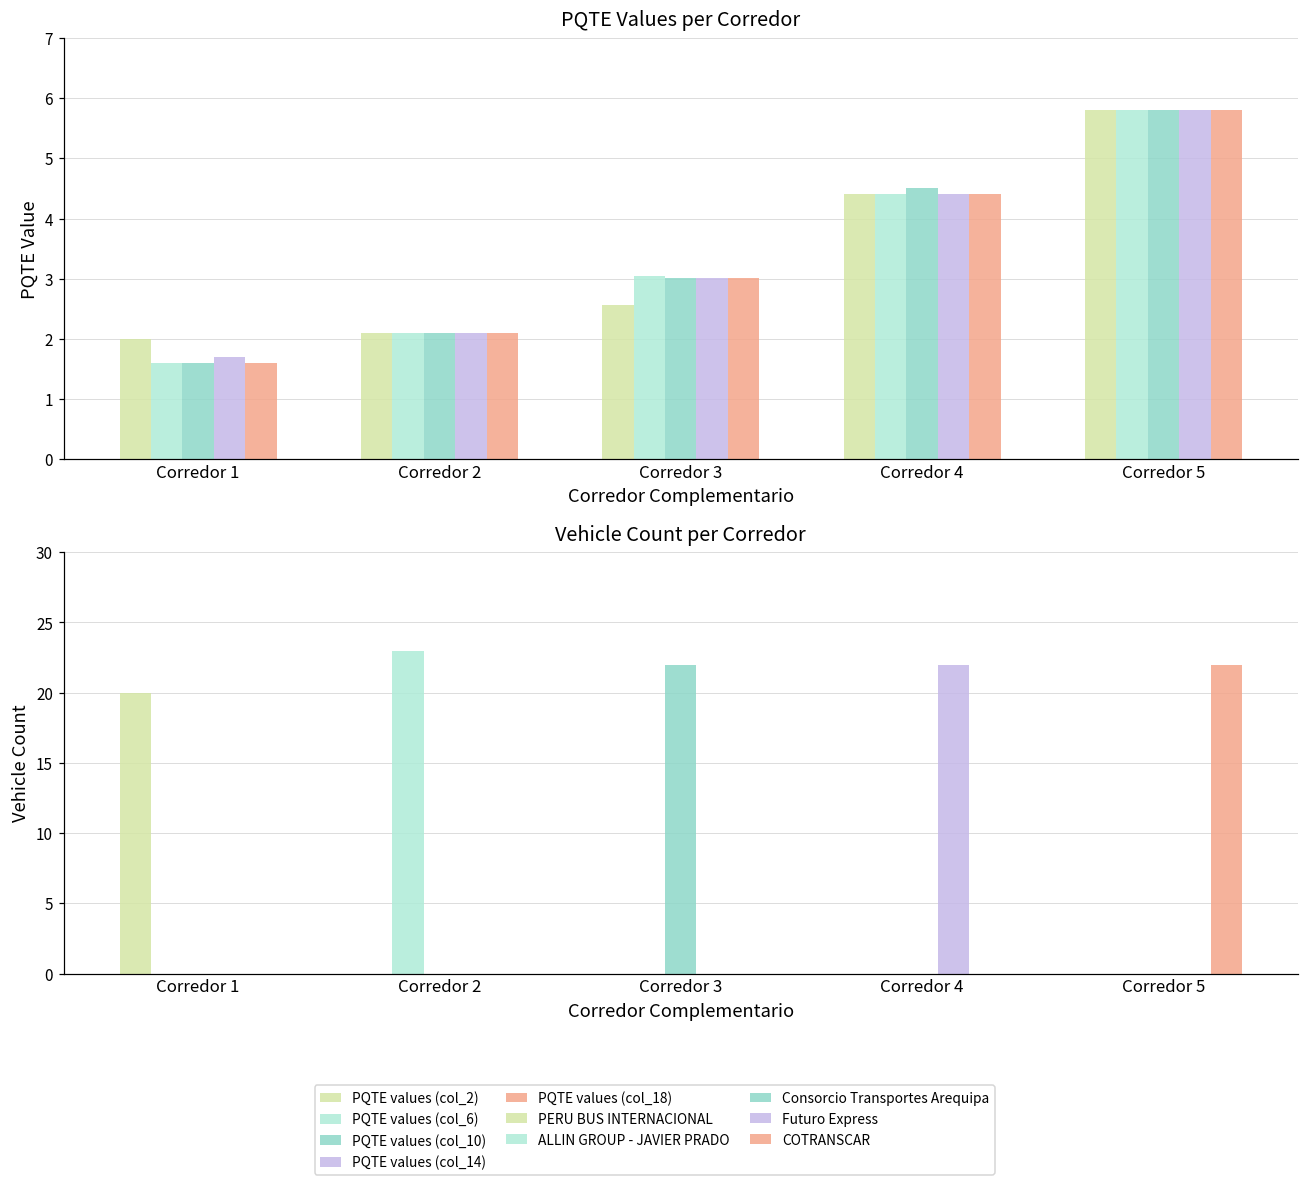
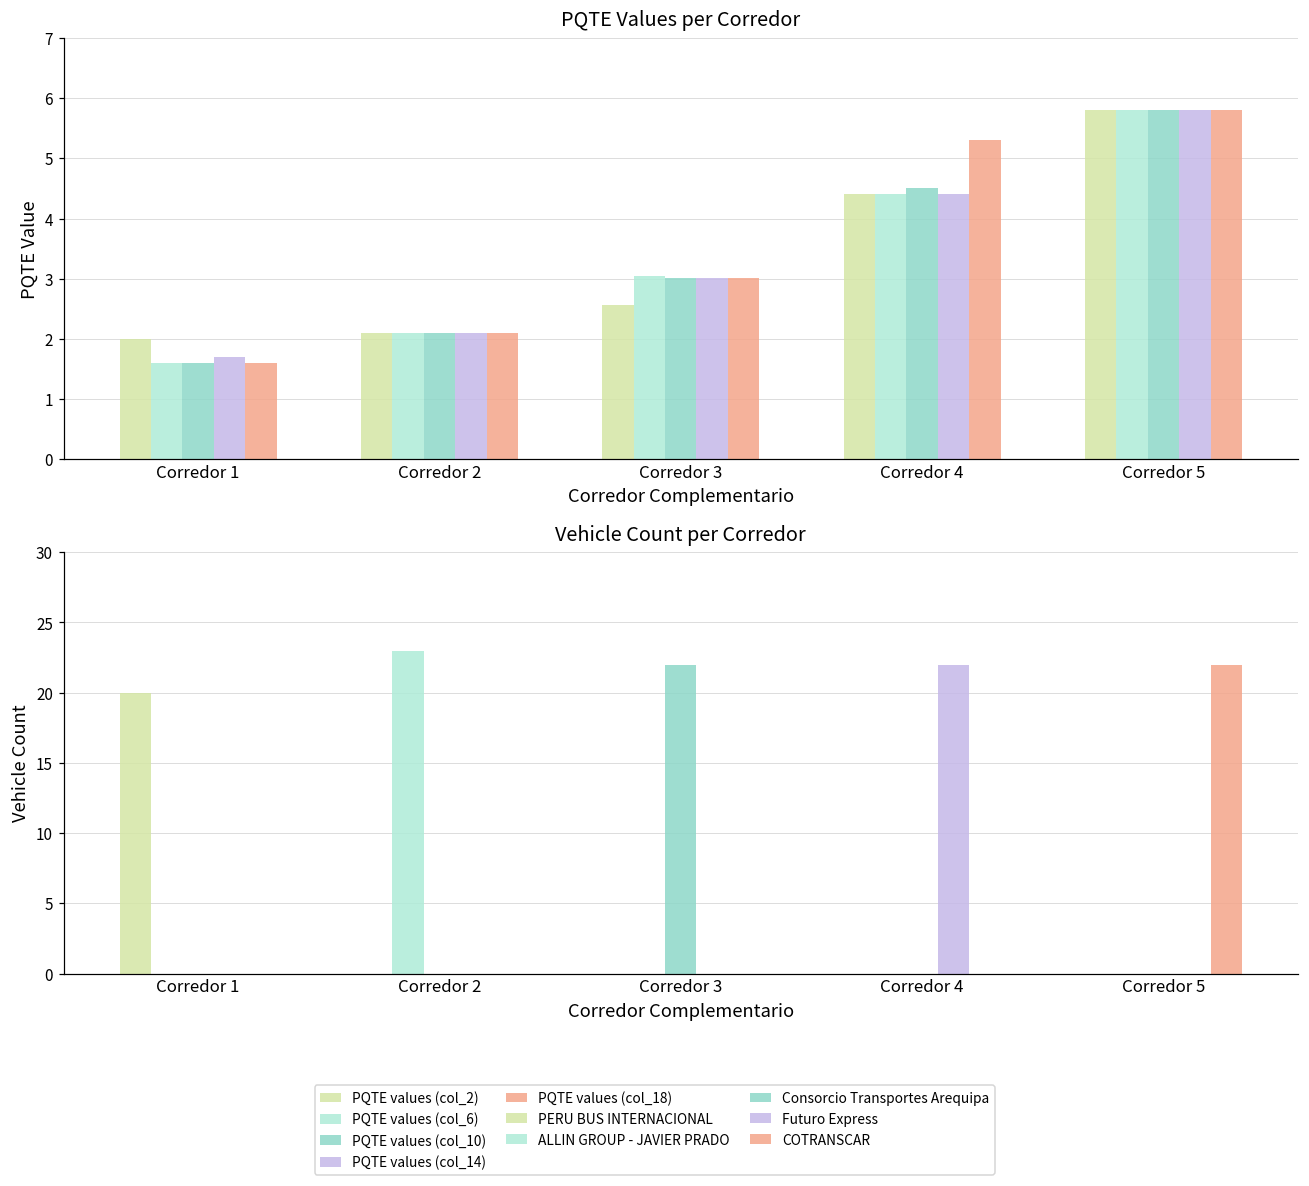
PQTE Values per Corredor, PQTE values (col_18), Corredor 4: 4.4 -> 5.3
